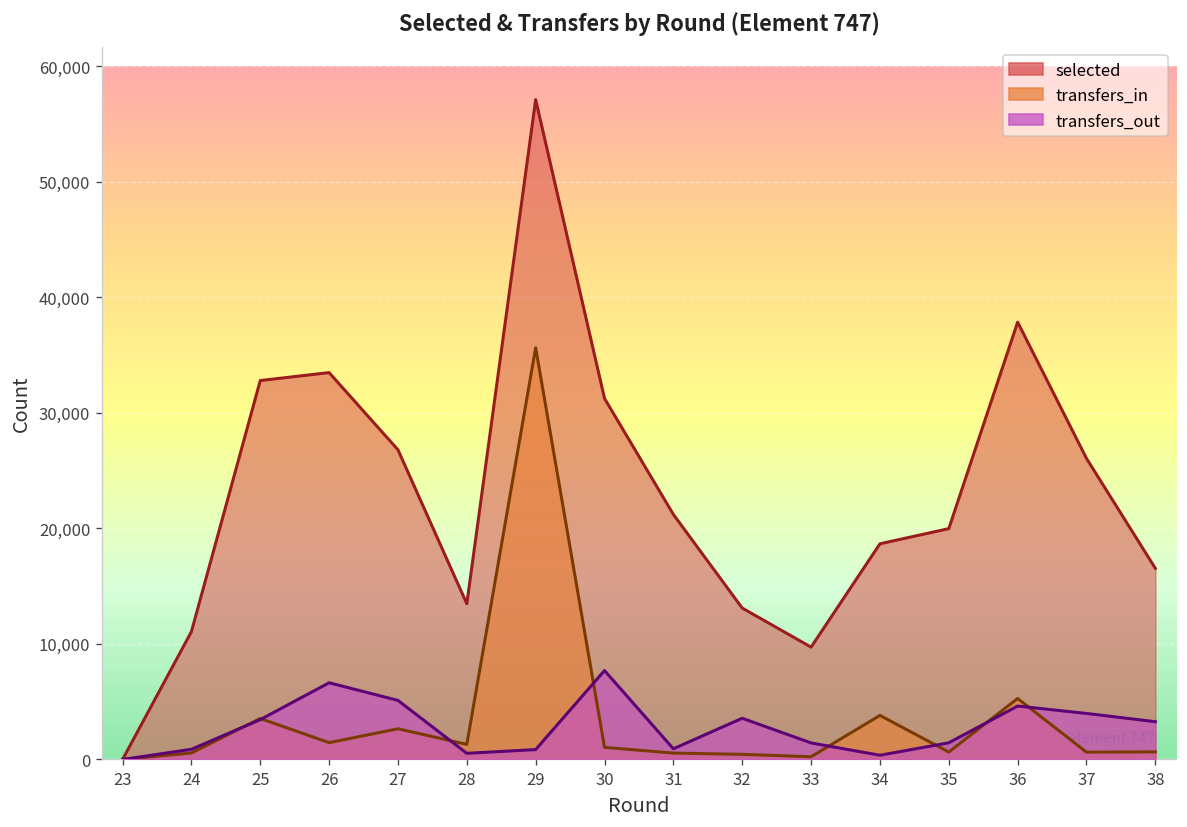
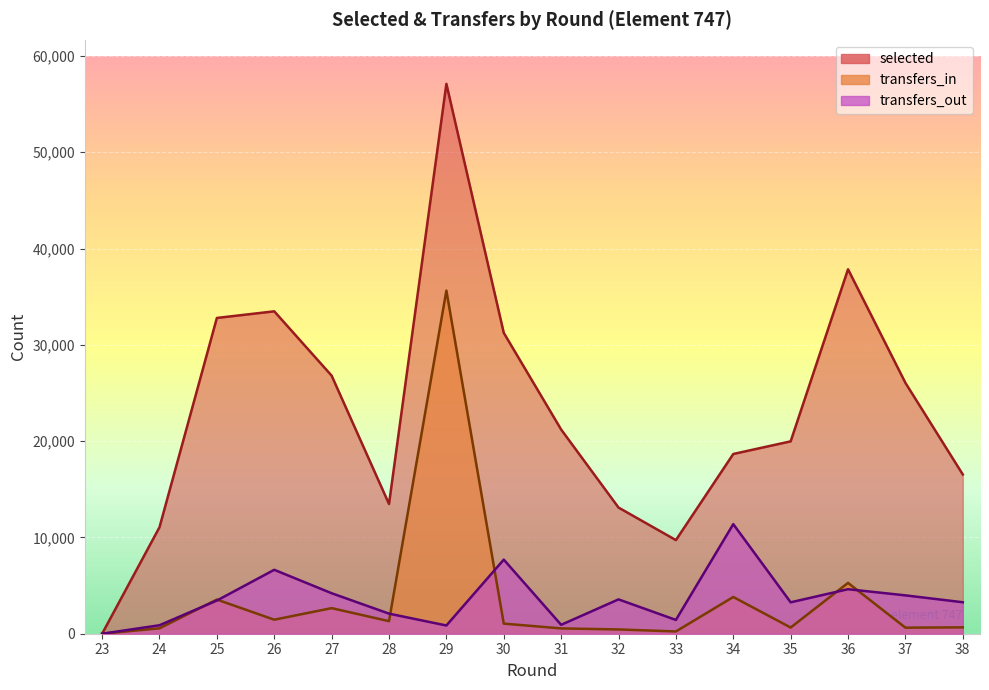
transfers_out, 27: 5,000 -> 4,000
transfers_out, 28: 1,000 -> 2,000
transfers_out, 34: 0 -> 11,000
transfers_out, 35: 1,000 -> 3,000
